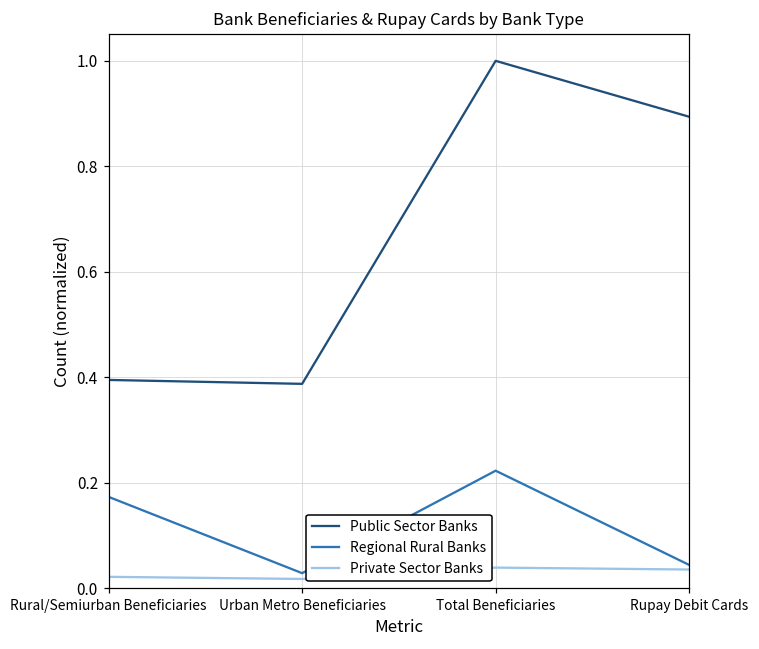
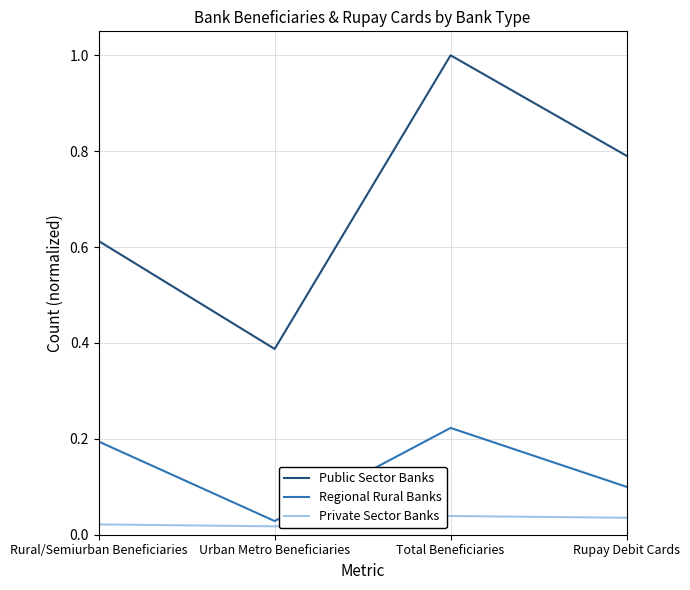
Public Sector Banks, Rural/Semiurban Beneficiaries: 0.39 -> 0.61
Regional Rural Banks, Rural/Semiurban Beneficiaries: 0.17 -> 0.19
Public Sector Banks, Rupay Debit Cards: 0.89 -> 0.79
Regional Rural Banks, Rupay Debit Cards: 0.04 -> 0.10
